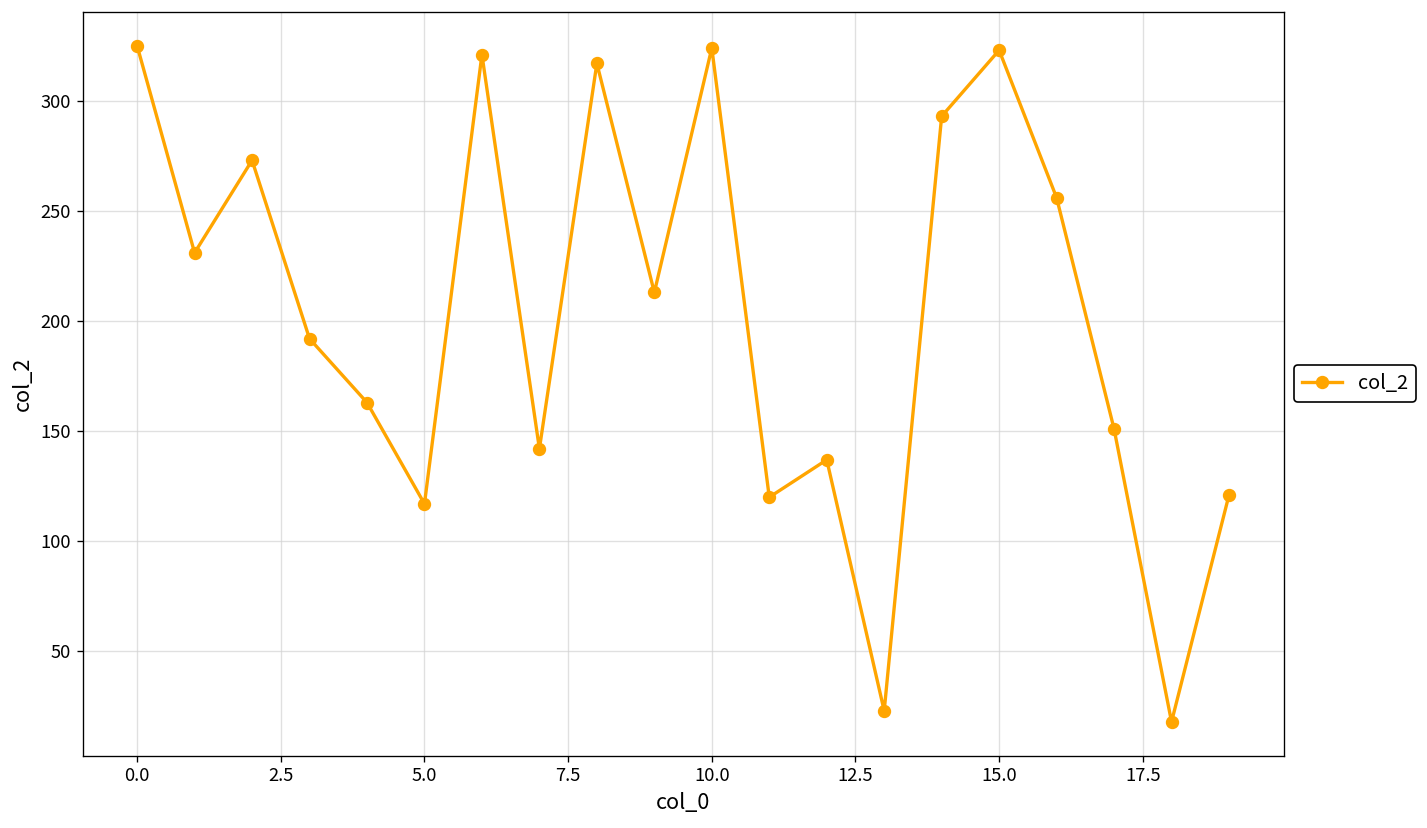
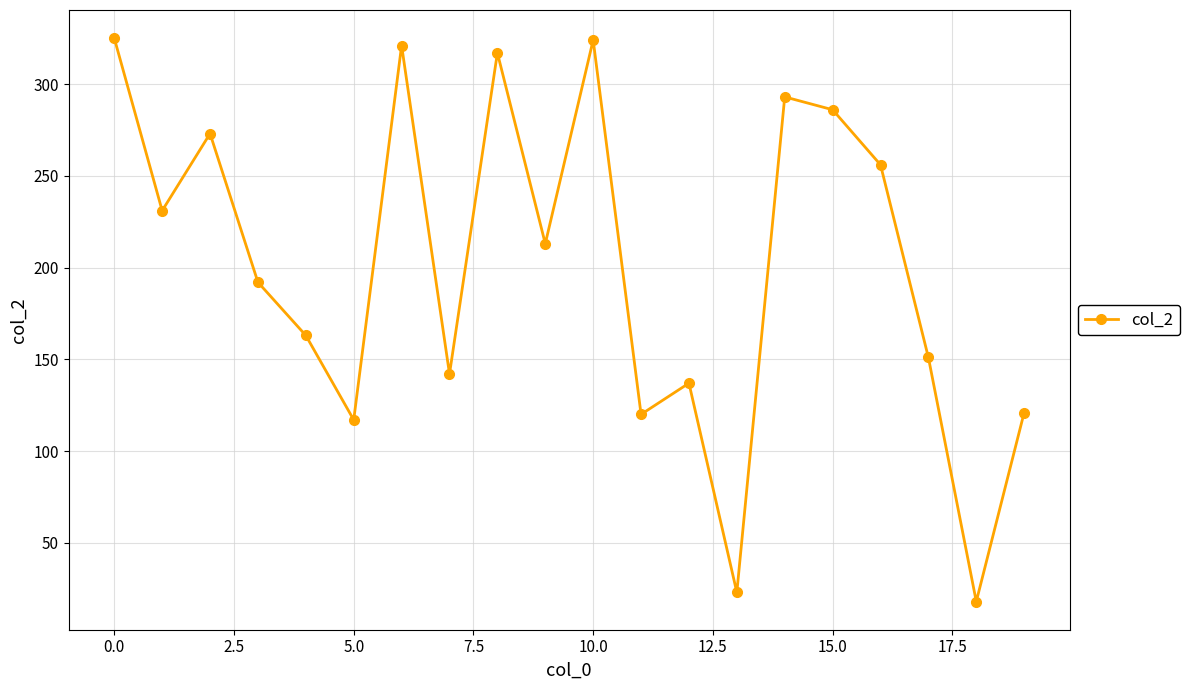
15.0: 323 -> 286
